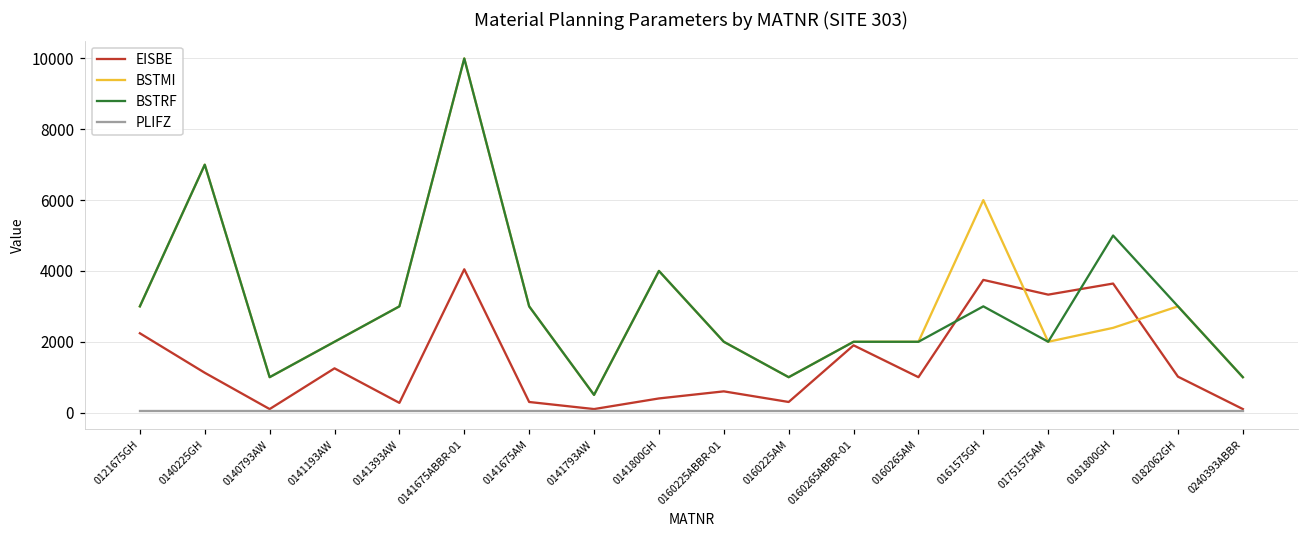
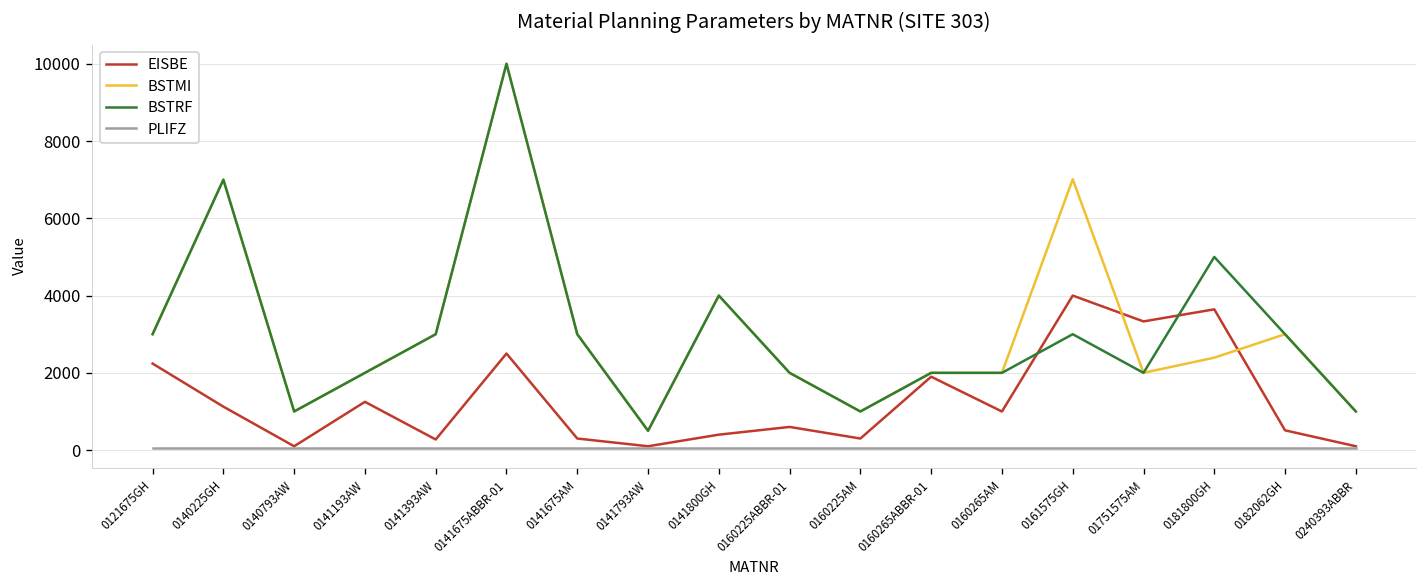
EISBE, 0141675ABBR-01: 4000 -> 2500
EISBE, 0161575GH: 3700 -> 4000
BSTMI, 0161575GH: 6000 -> 7000
EISBE, 0182062GH: 1000 -> 500
